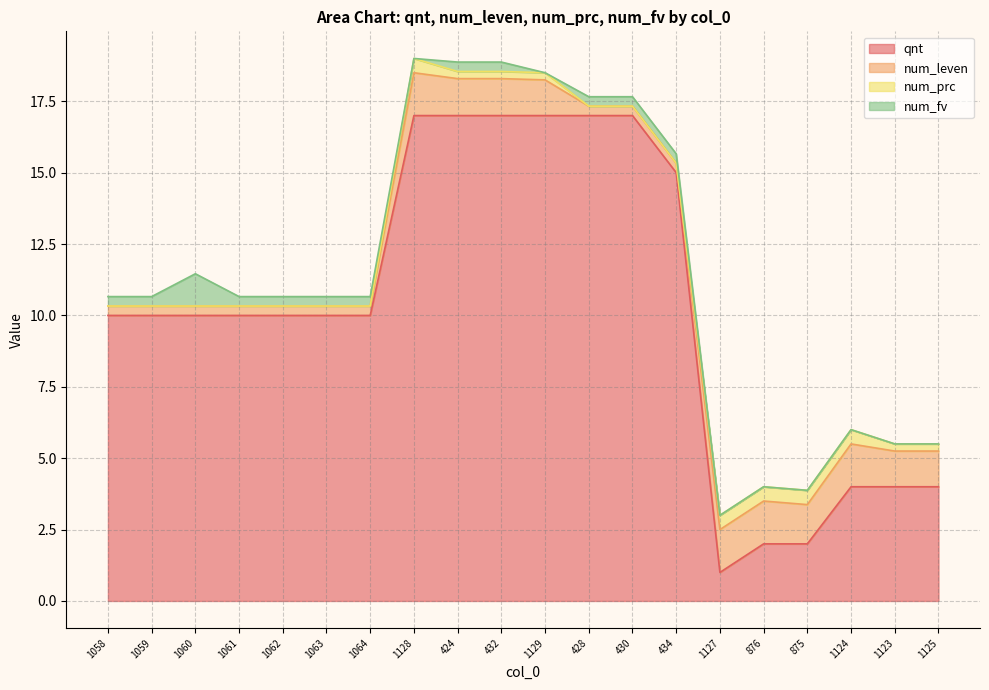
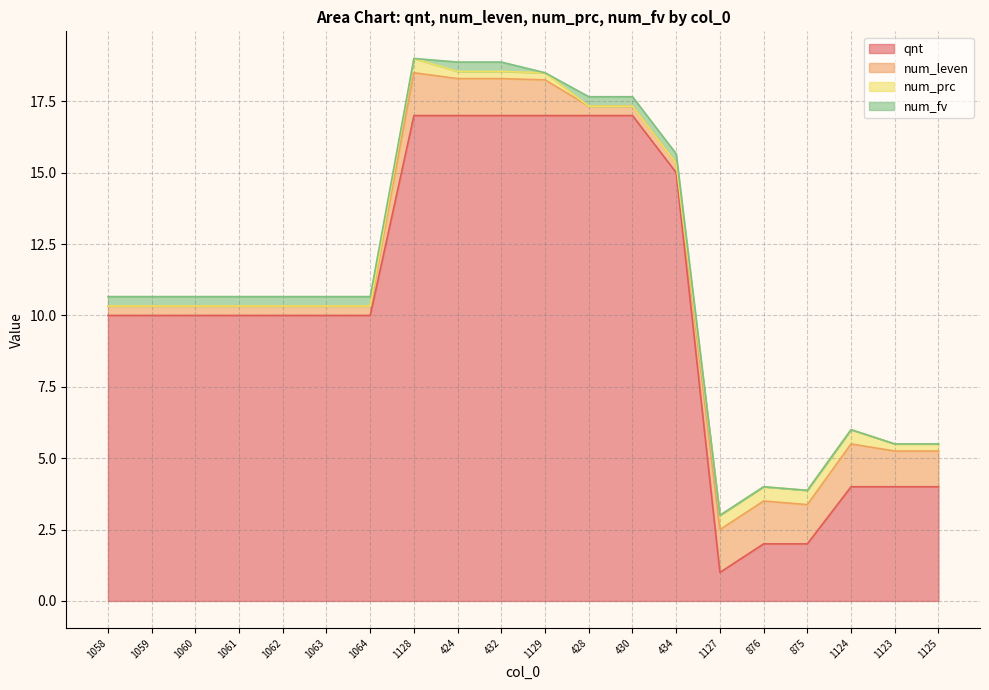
num_fv, 1060: 1.1 -> 0.3
